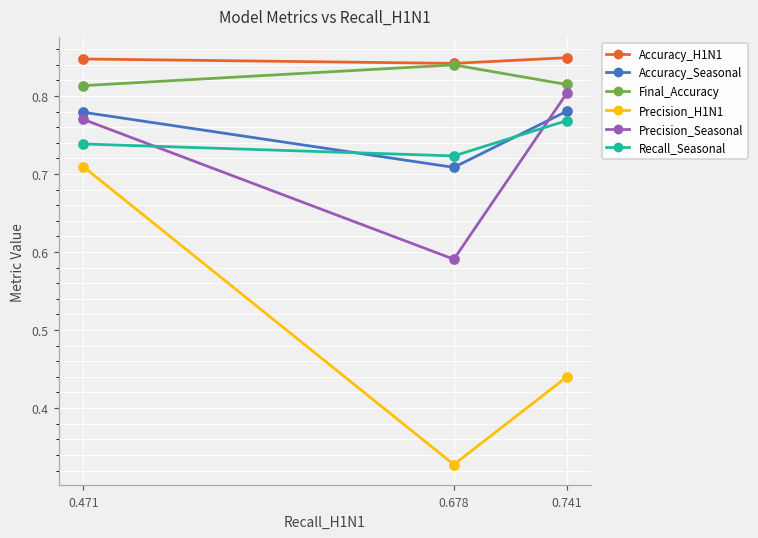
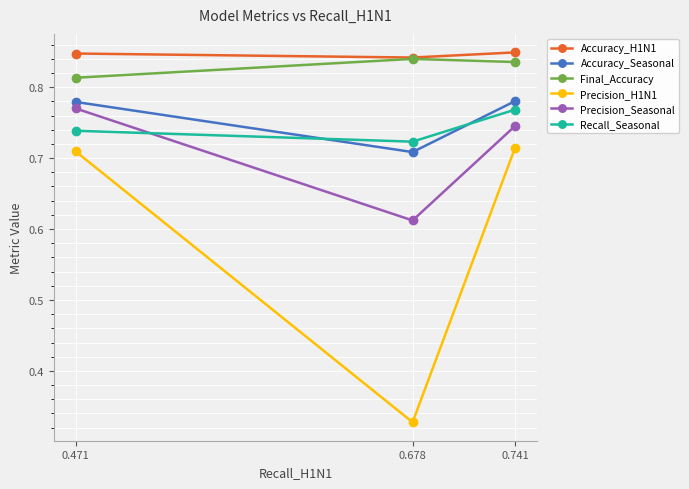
Precision_Seasonal, 0.678: 0.59 -> 0.61
Final_Accuracy, 0.741: 0.81 -> 0.84
Precision_H1N1, 0.741: 0.44 -> 0.71
Precision_Seasonal, 0.741: 0.80 -> 0.75
